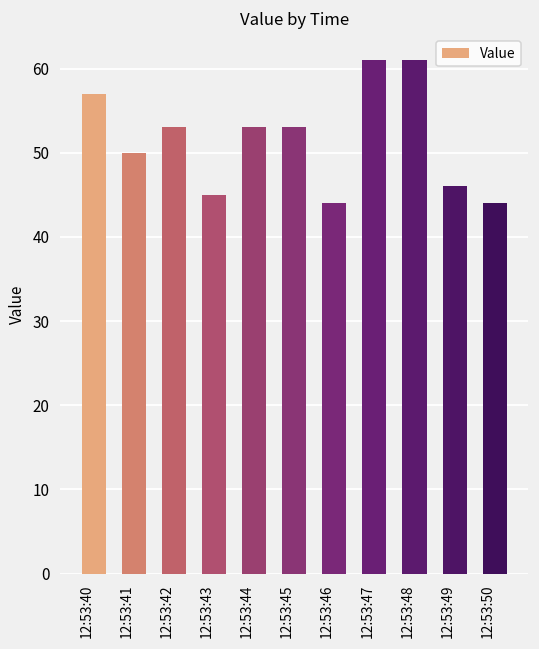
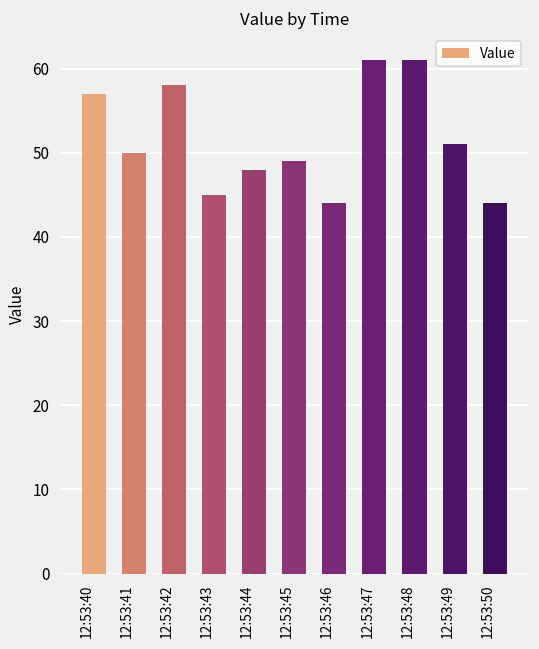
12:53:42: 53 -> 58
12:53:44: 53 -> 48
12:53:45: 53 -> 49
12:53:49: 46 -> 51
